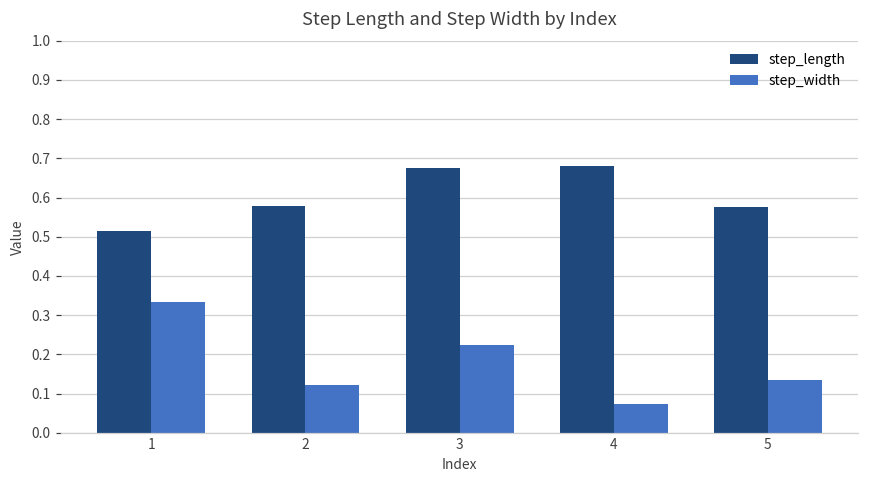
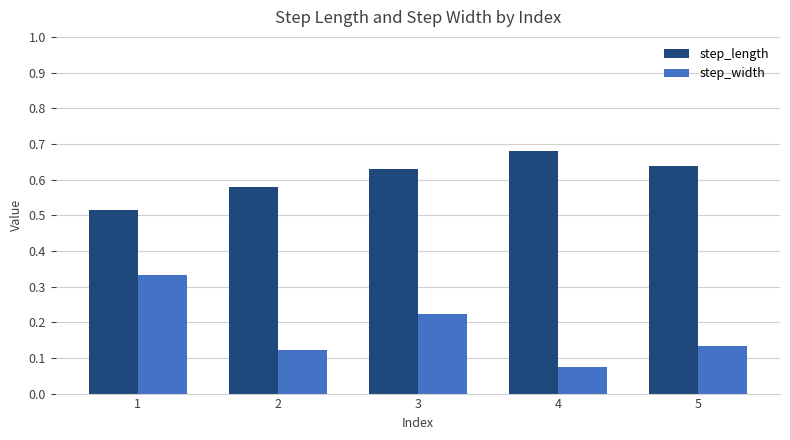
step_length, 3: 0.67 -> 0.63
step_length, 5: 0.57 -> 0.64
